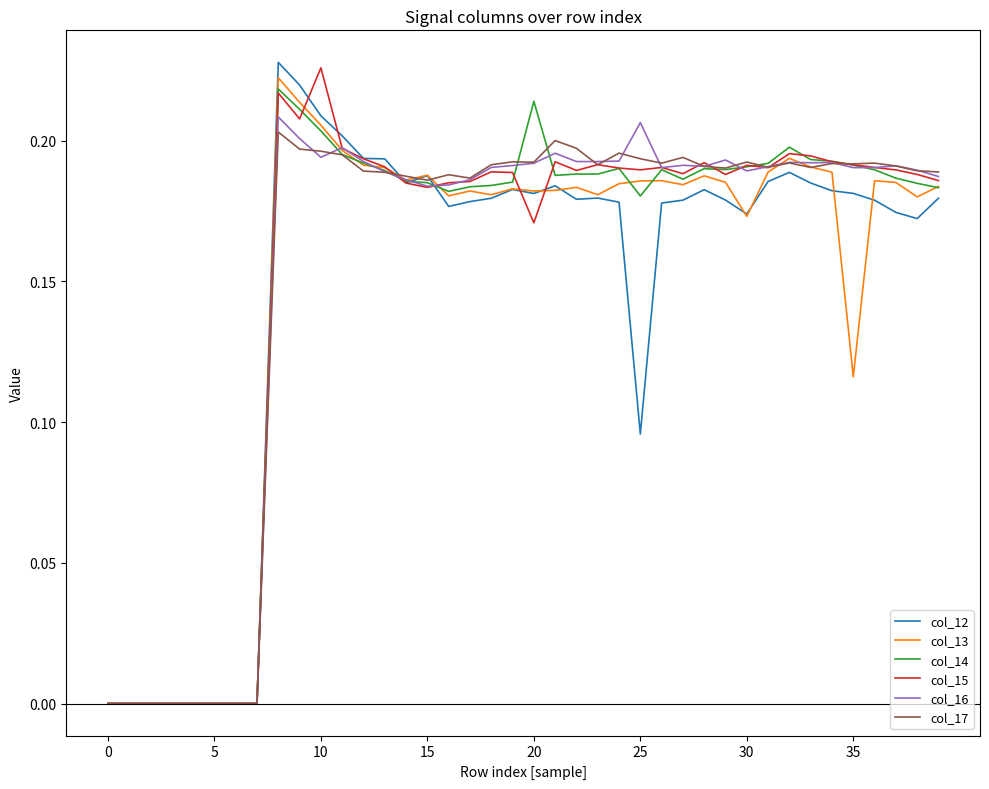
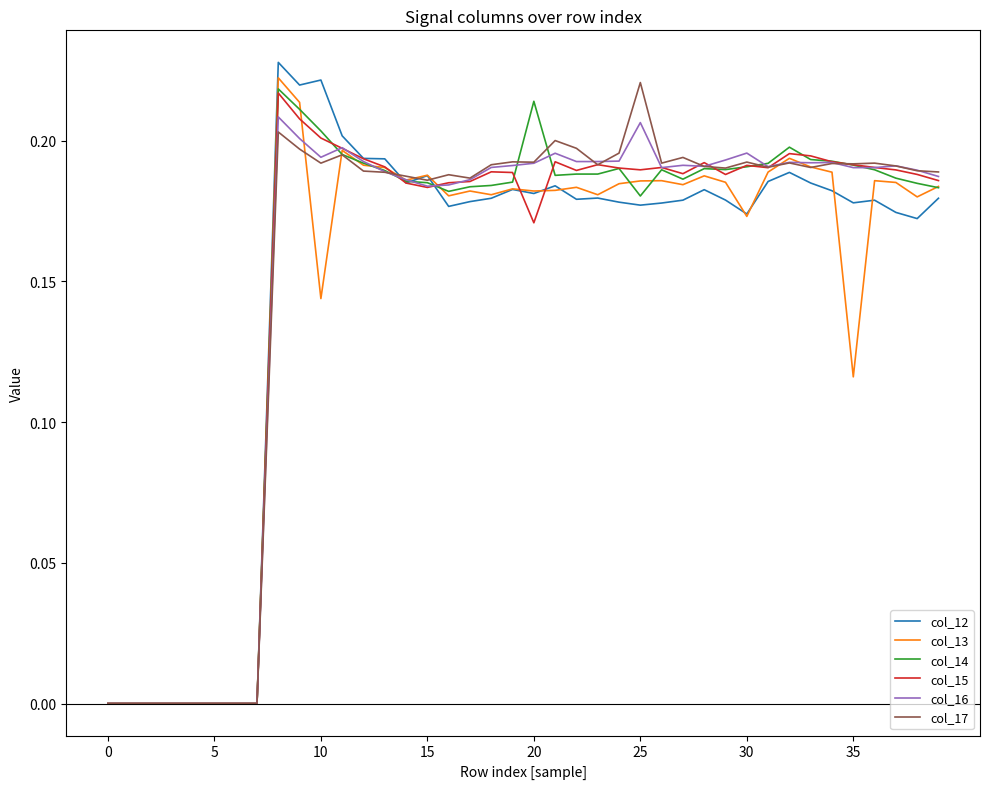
col_12, 10: 0.209 -> 0.221
col_13, 10: 0.205 -> 0.144
col_15, 10: 0.226 -> 0.201
col_17, 10: 0.196 -> 0.192
col_12, 25: 0.096 -> 0.177
col_17, 25: 0.194 -> 0.221
col_16, 30: 0.189 -> 0.196
col_12, 35: 0.181 -> 0.178
